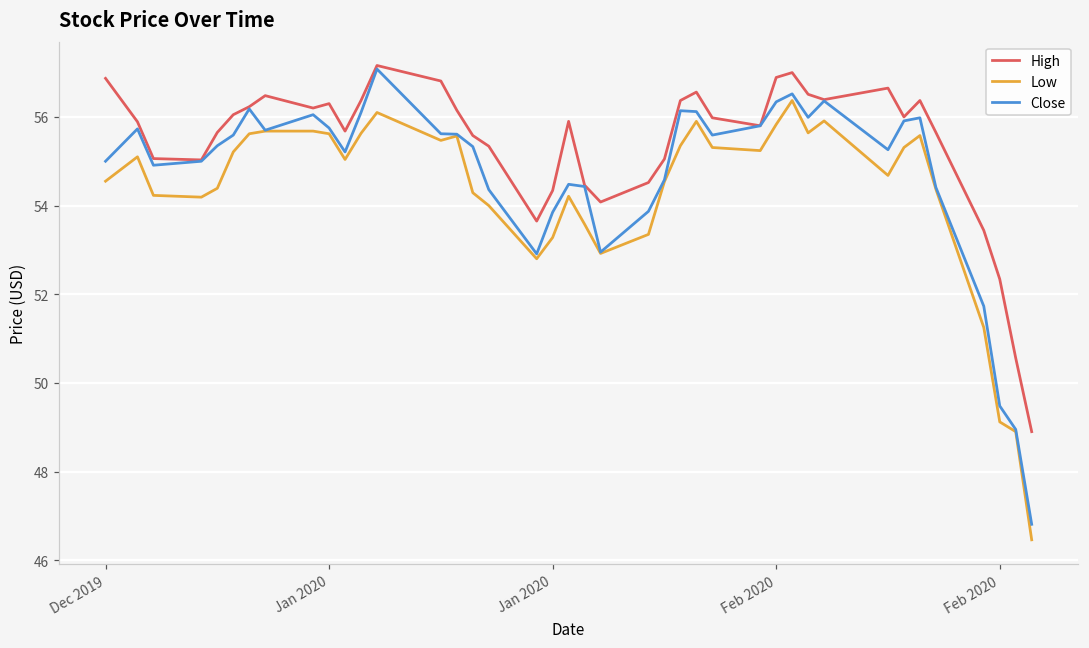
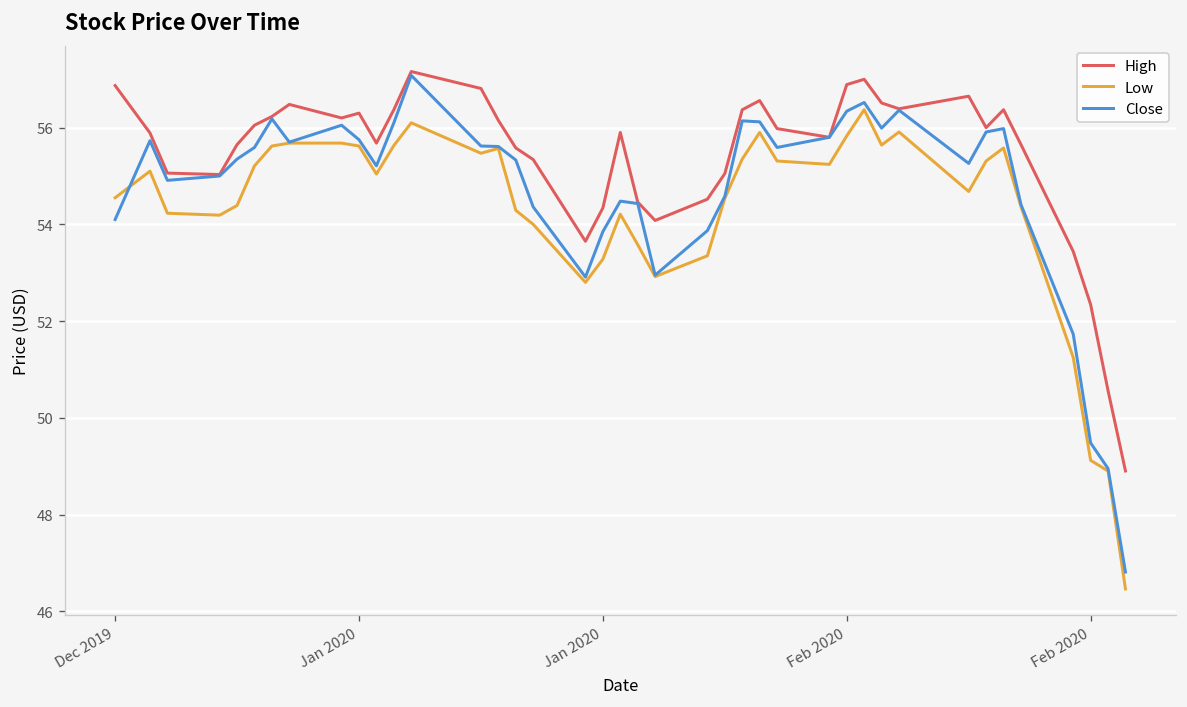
Close, Dec 2019: 55.0 -> 54.1
